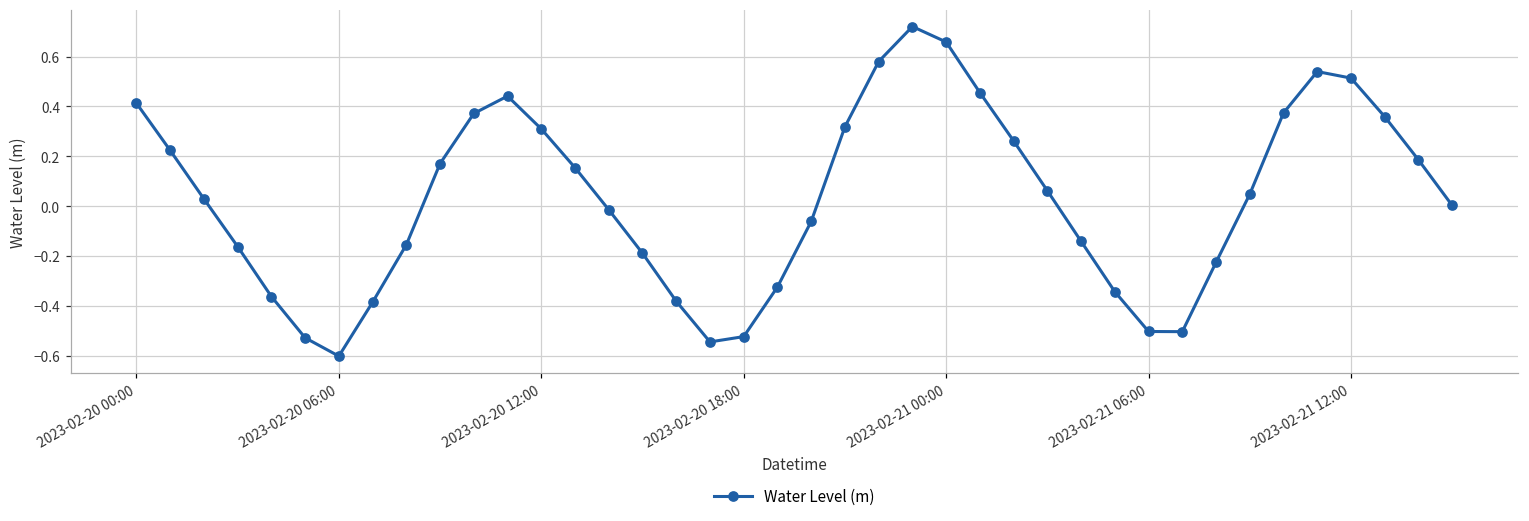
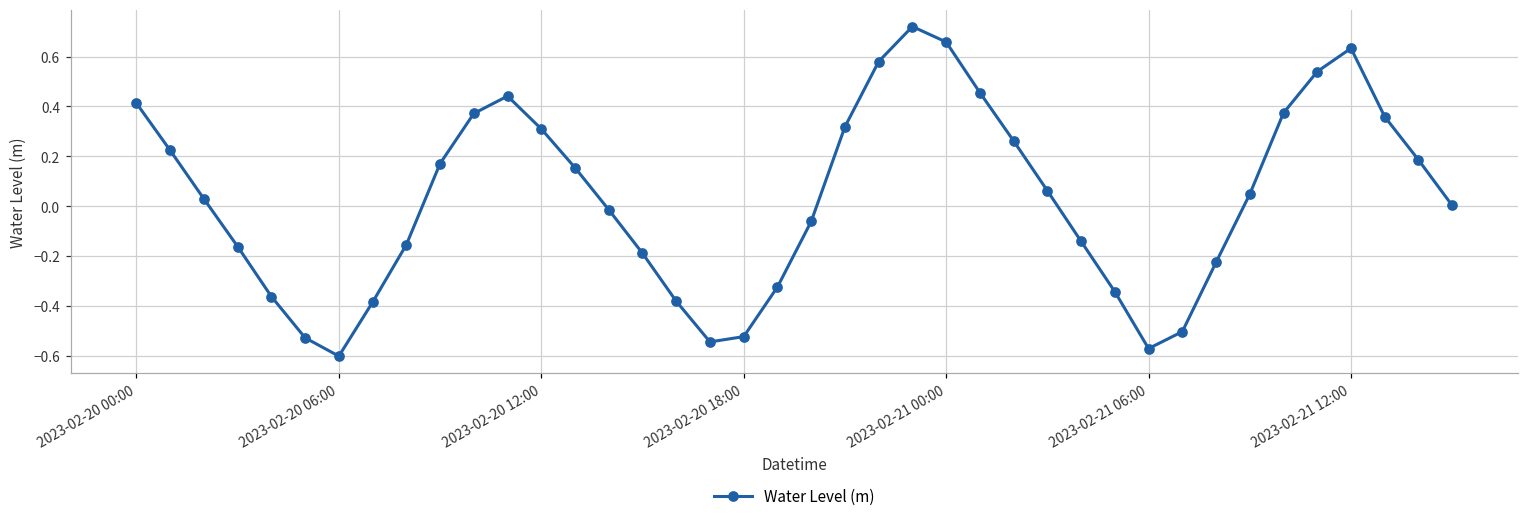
2023-02-21 06:00: -0.50 -> -0.57
2023-02-21 12:00: 0.51 -> 0.63
